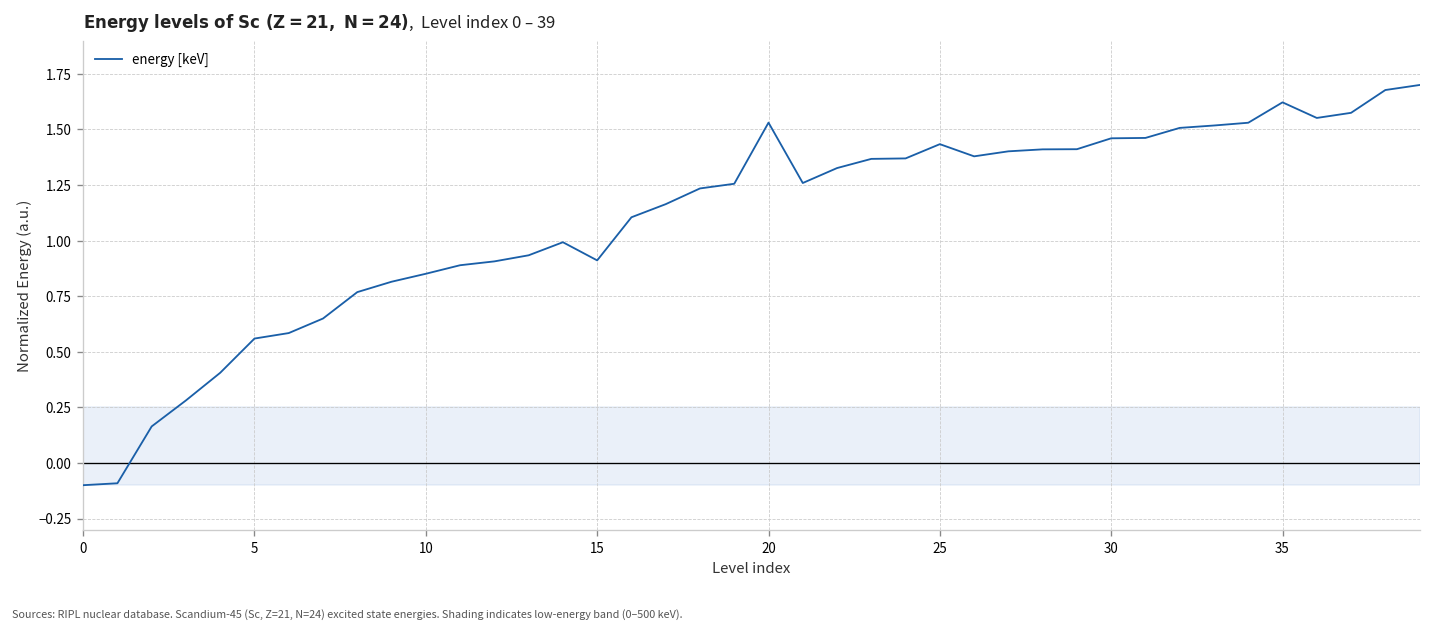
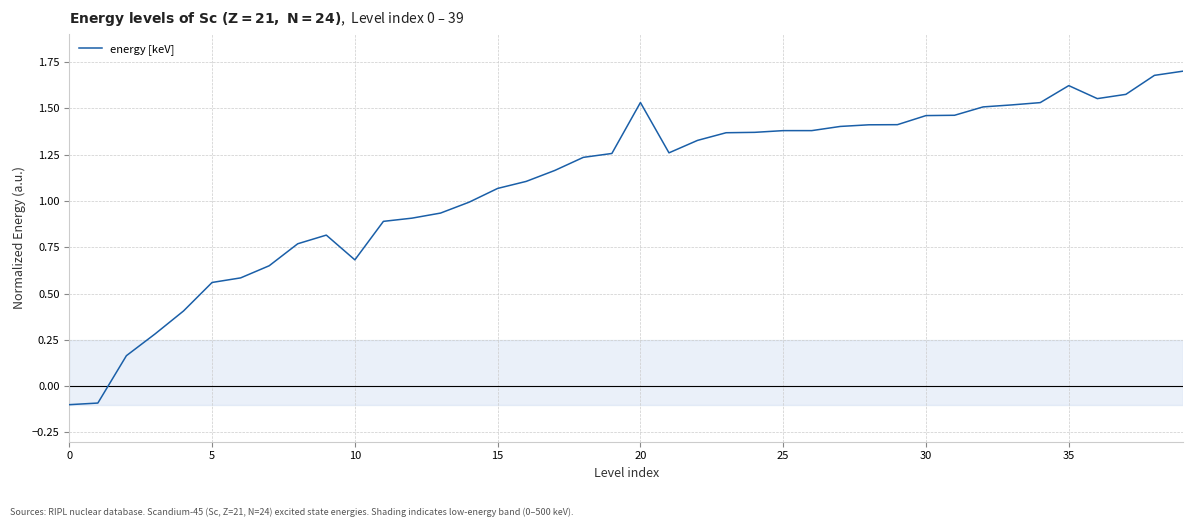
10: 0.85 -> 0.68
15: 0.91 -> 1.07
25: 1.43 -> 1.38
